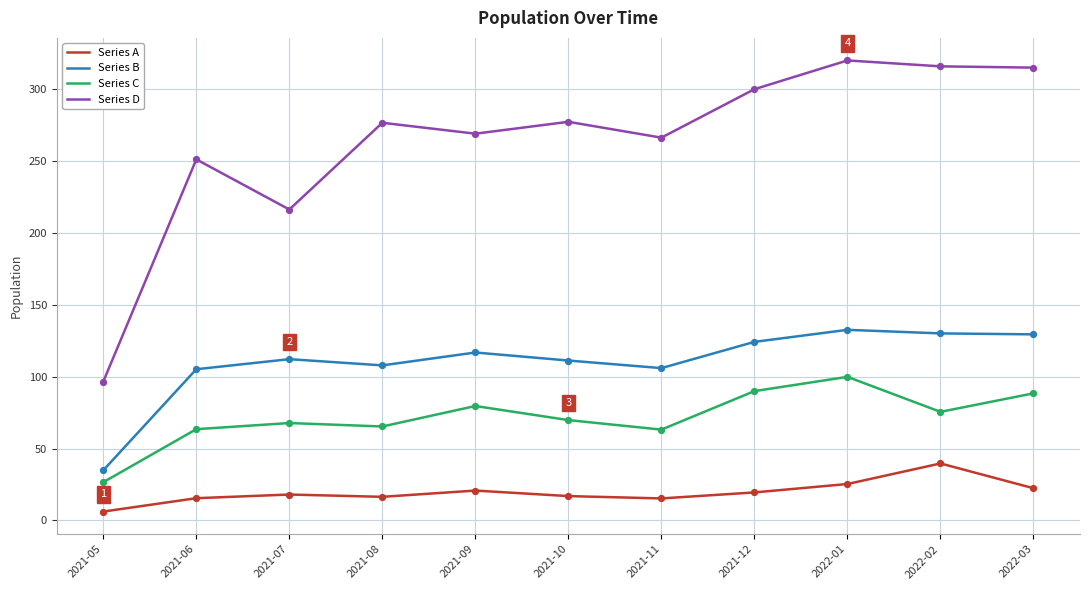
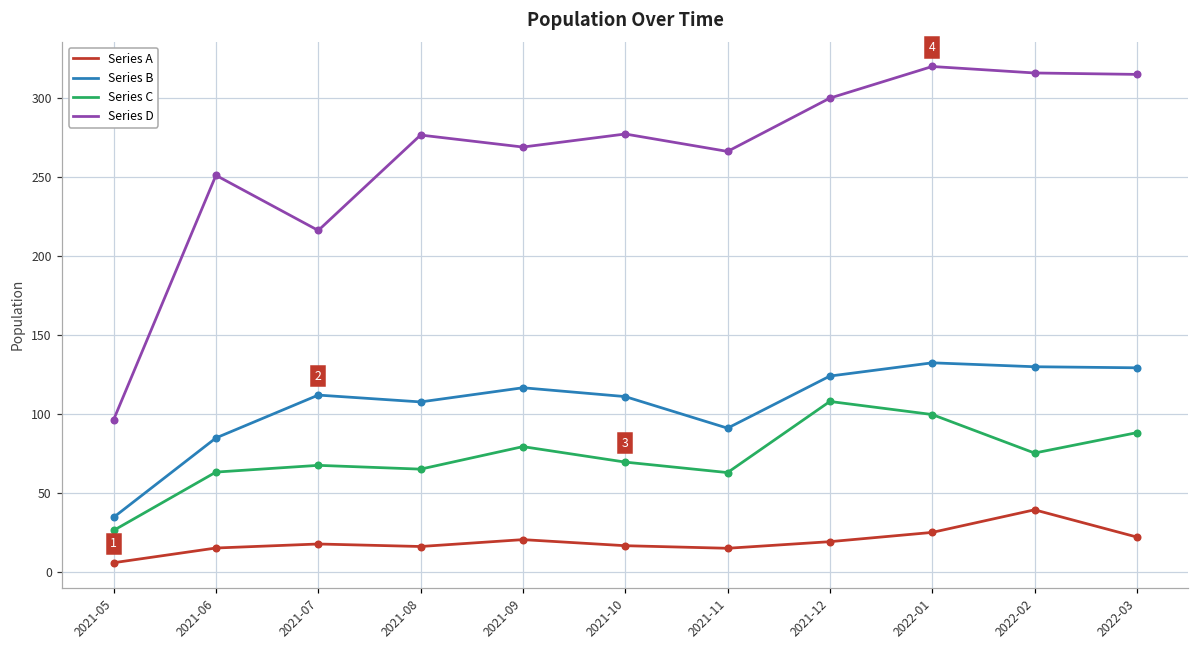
Series B, 2021-06: 105 -> 85
Series B, 2021-11: 106 -> 91
Series C, 2021-12: 90 -> 108
